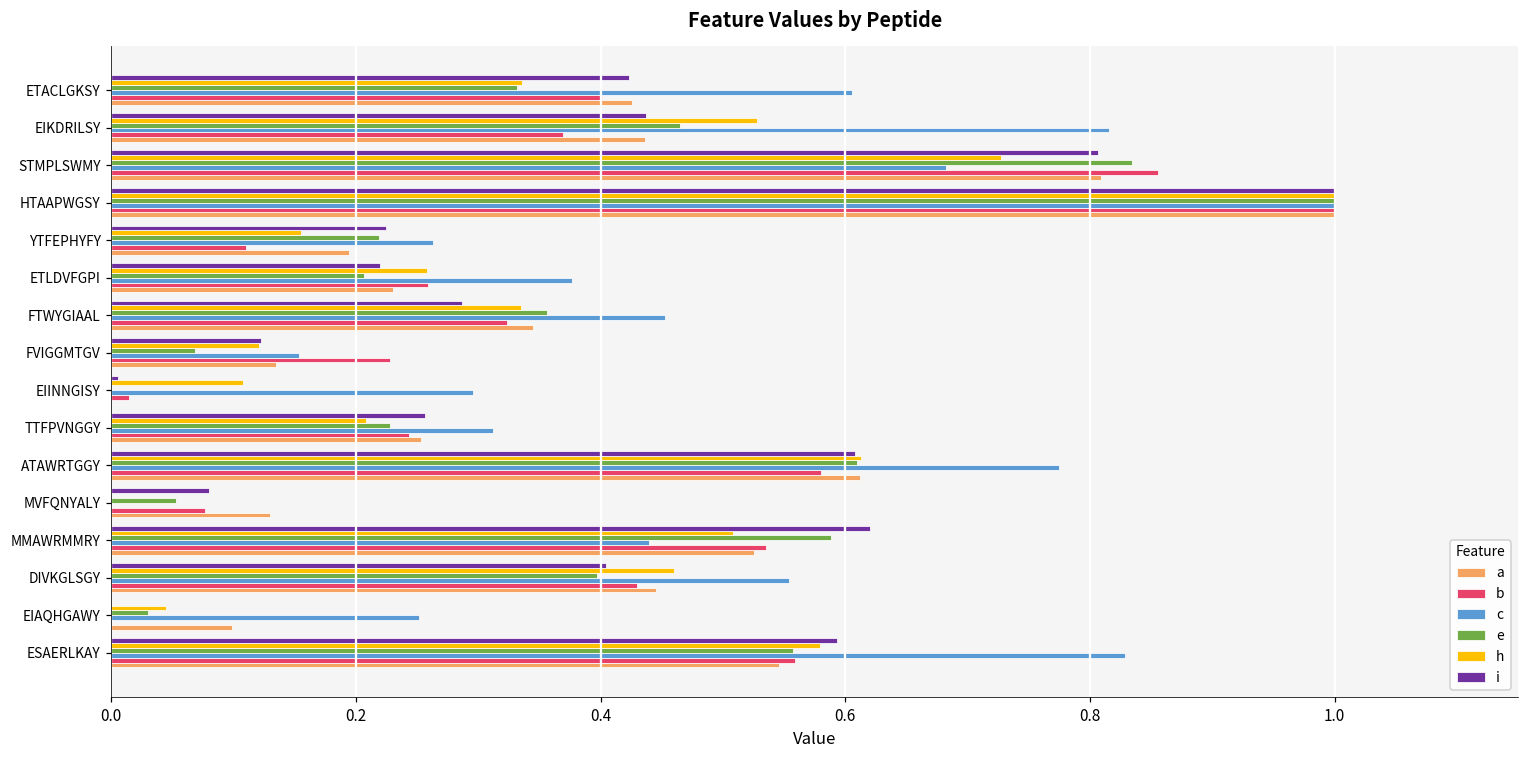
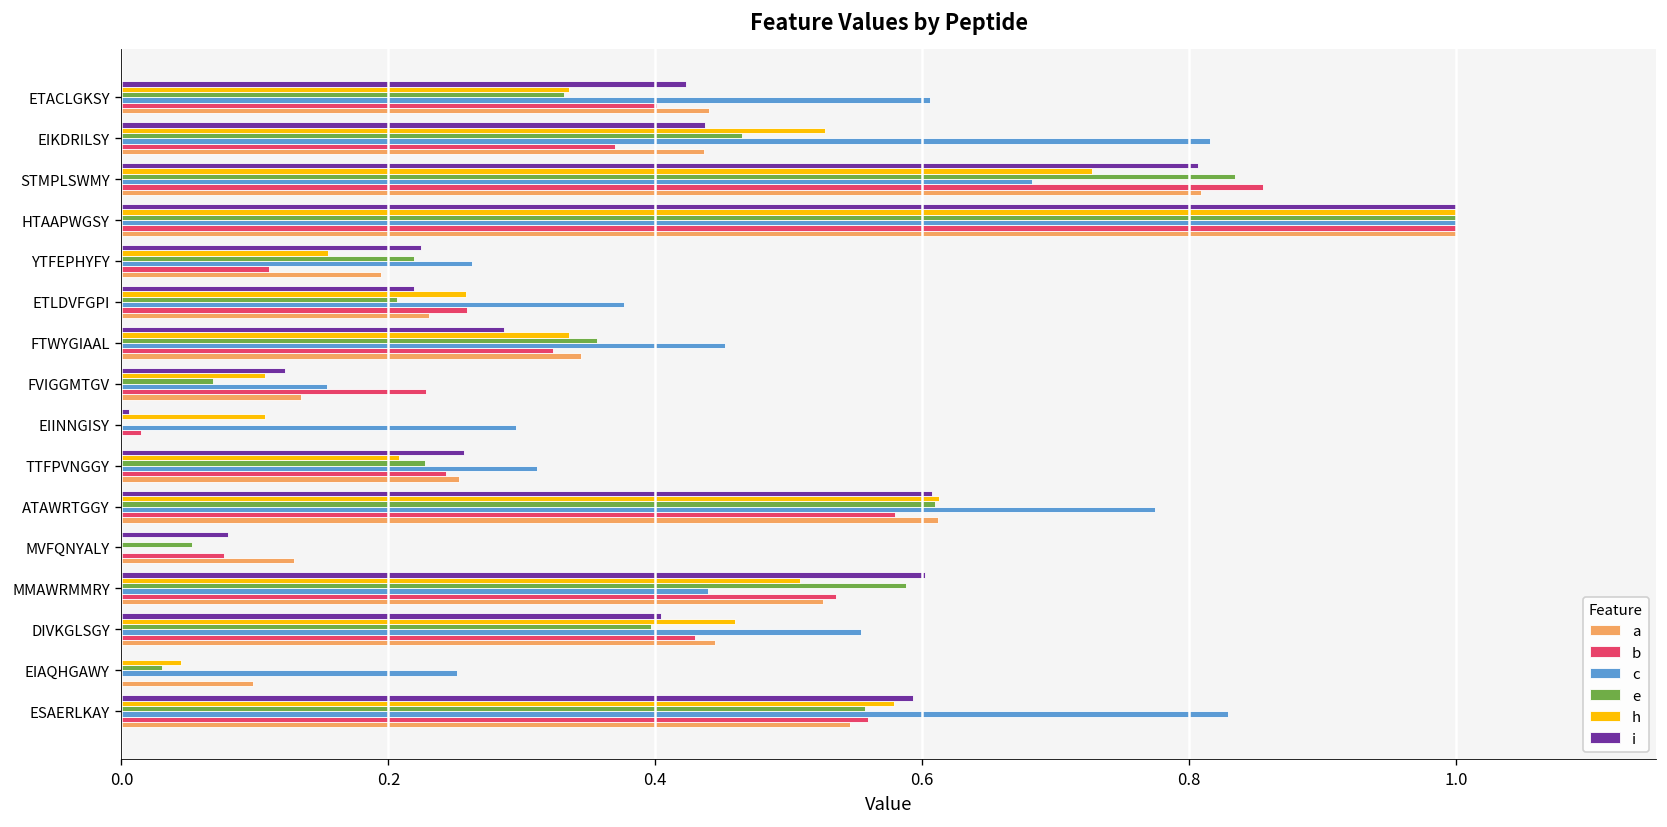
a, ETACLGKSY: 0.426 -> 0.440
h, FVIGGMTGV: 0.121 -> 0.108
i, MMAWRMMRY: 0.620 -> 0.602
